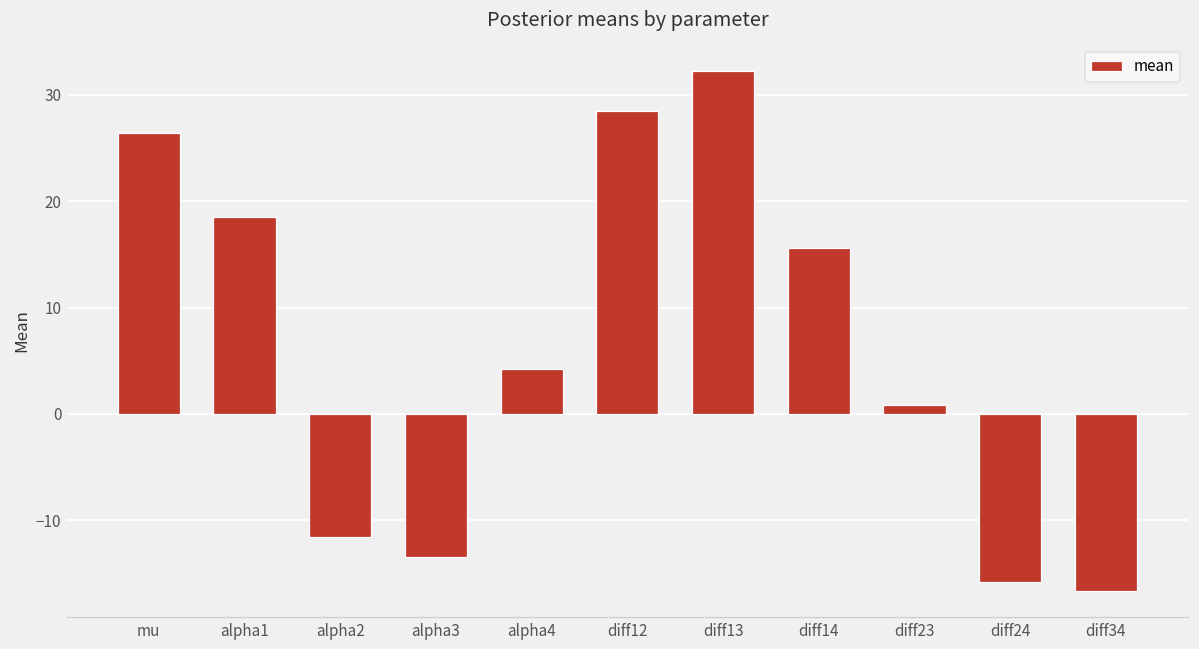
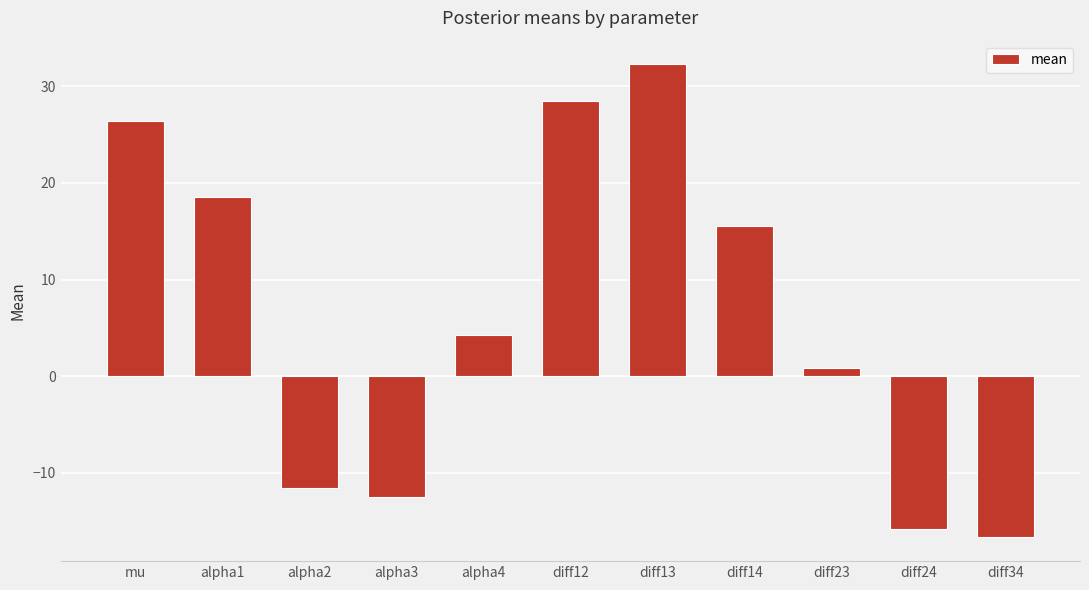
alpha3: -13 -> -12
